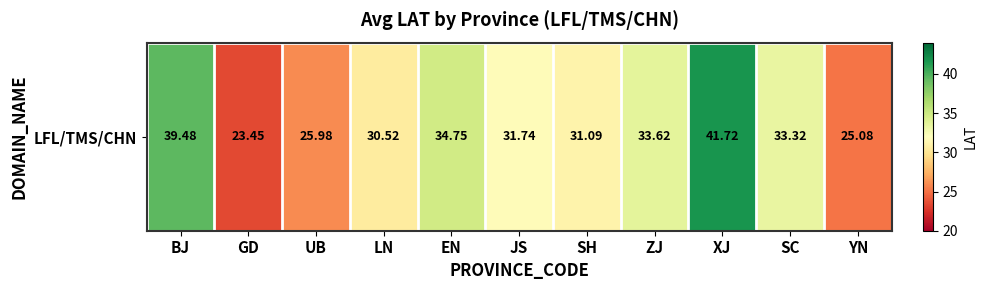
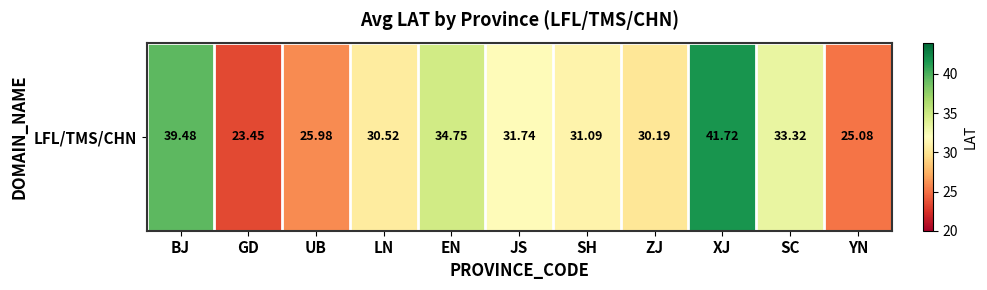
LFL/TMS/CHN, ZJ: 33.62 -> 30.19
